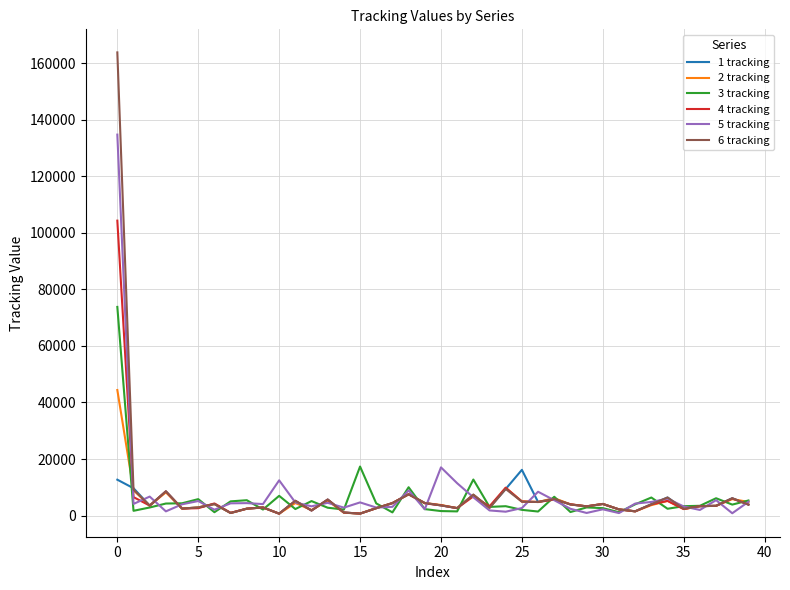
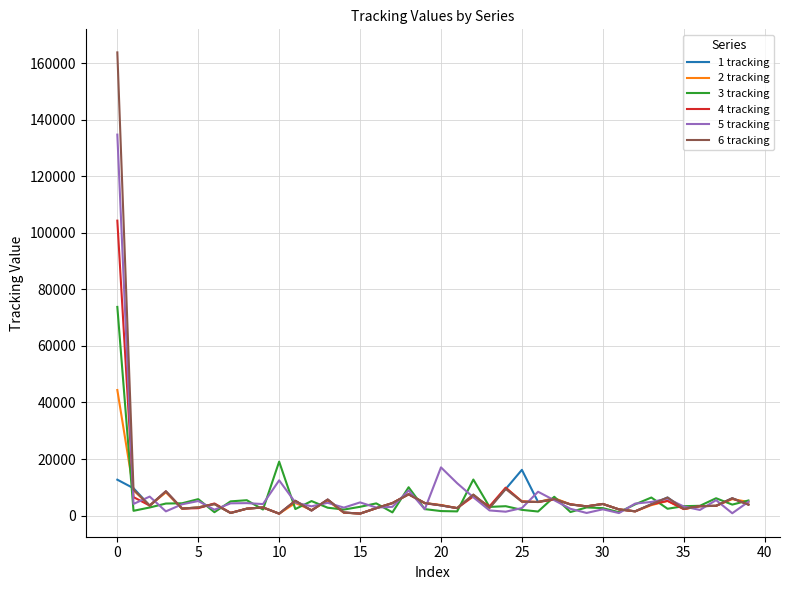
3 tracking, 10: 7000 -> 19000
3 tracking, 15: 17000 -> 3000
